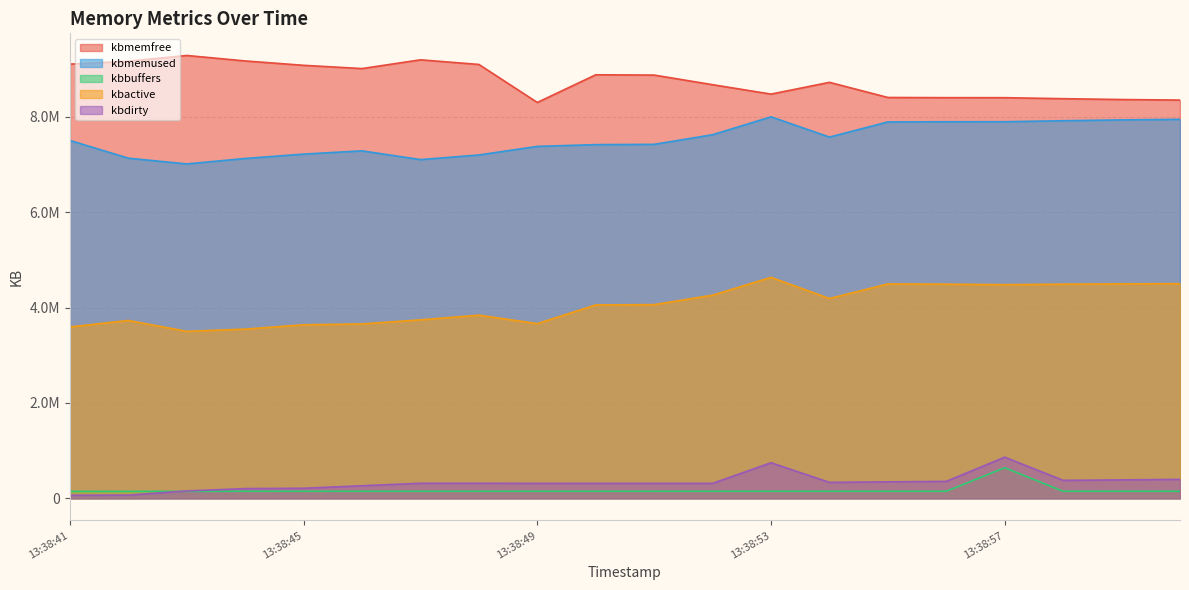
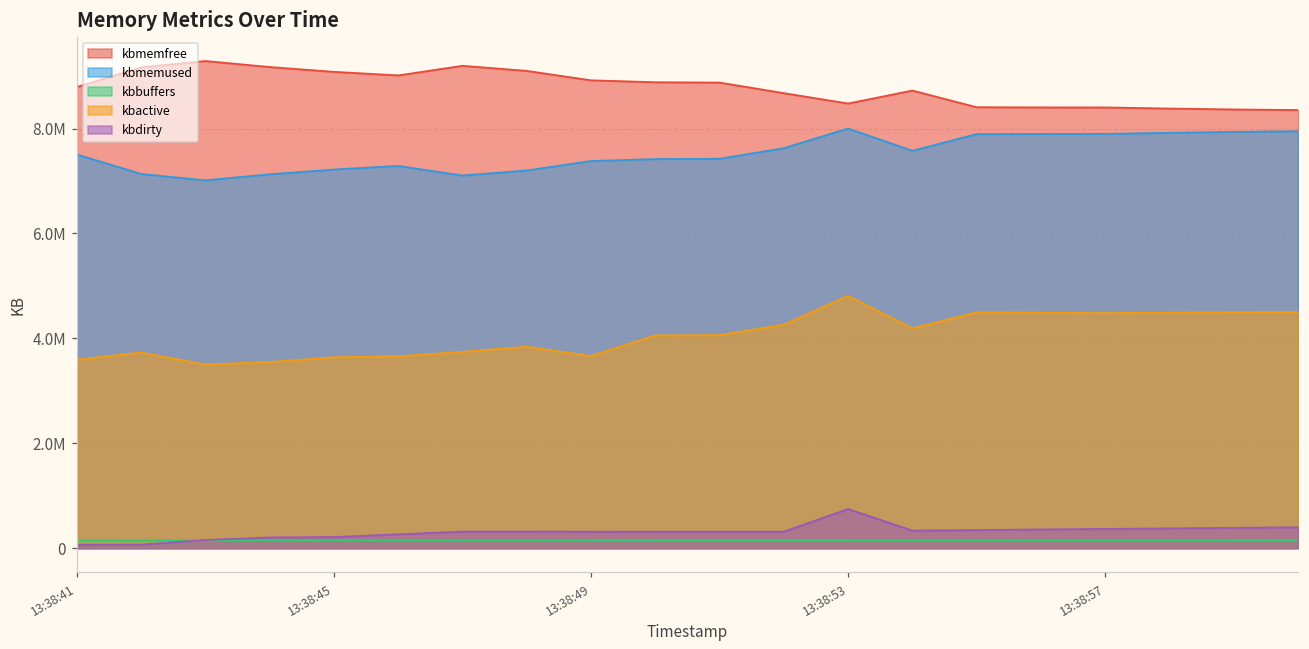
kbmemfree, 13:38:41: 9100000 -> 8800000
kbmemfree, 13:38:49: 8300000 -> 8900000
kbactive, 13:38:53: 4600000 -> 4800000
kbbuffers, 13:38:57: 600000 -> 100000
kbdirty, 13:38:57: 900000 -> 400000
